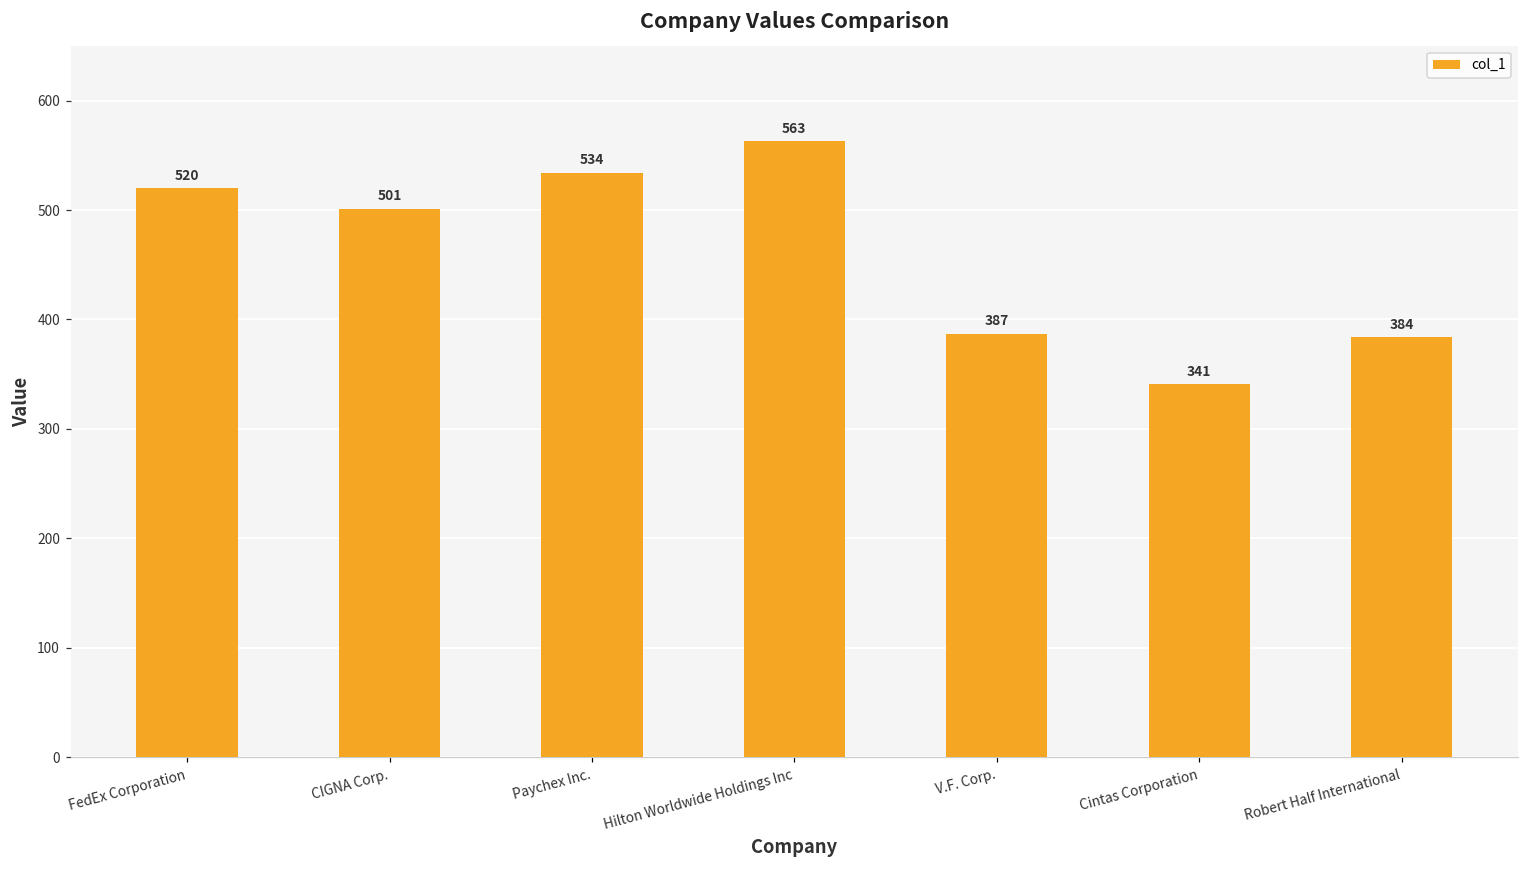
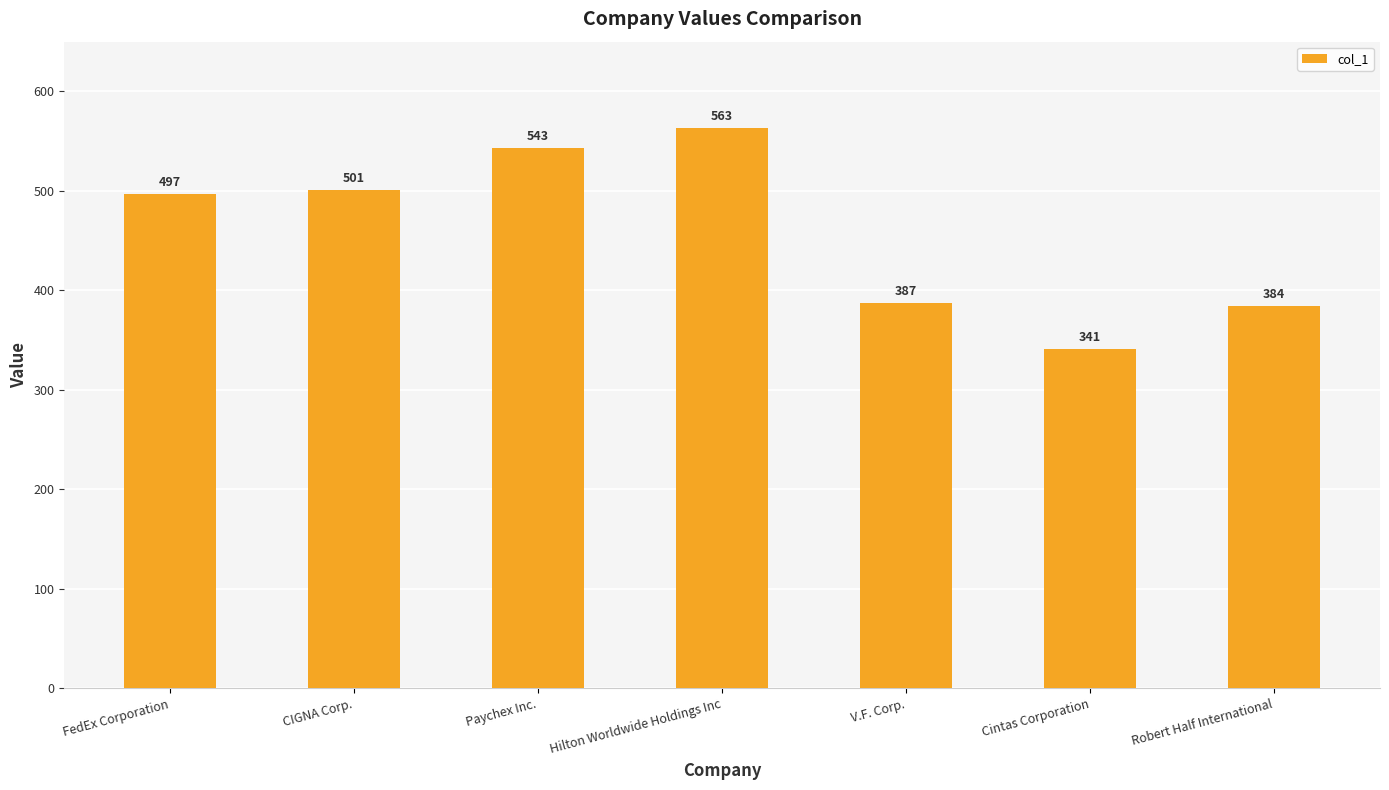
FedEx Corporation: 520 -> 497
Paychex Inc.: 534 -> 543
